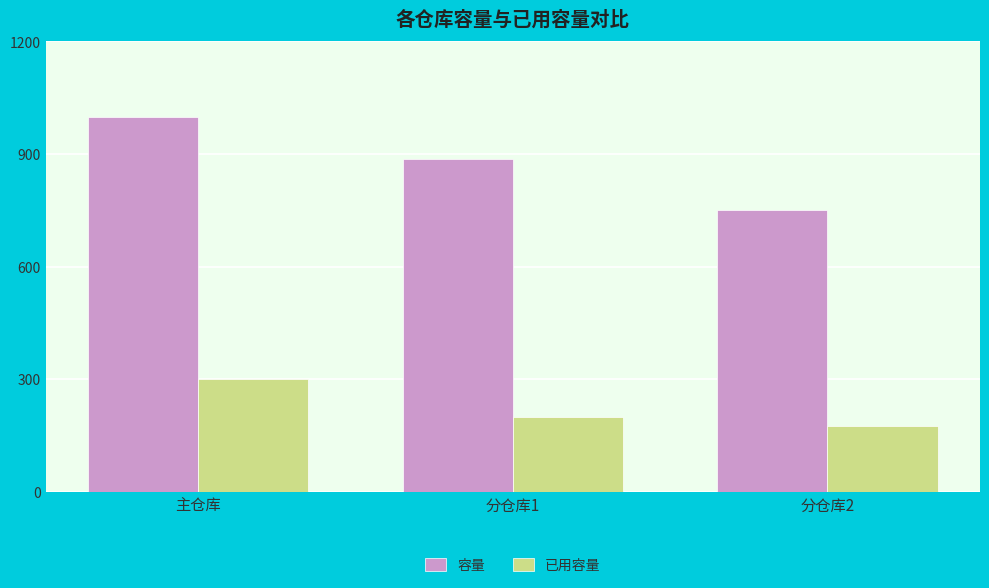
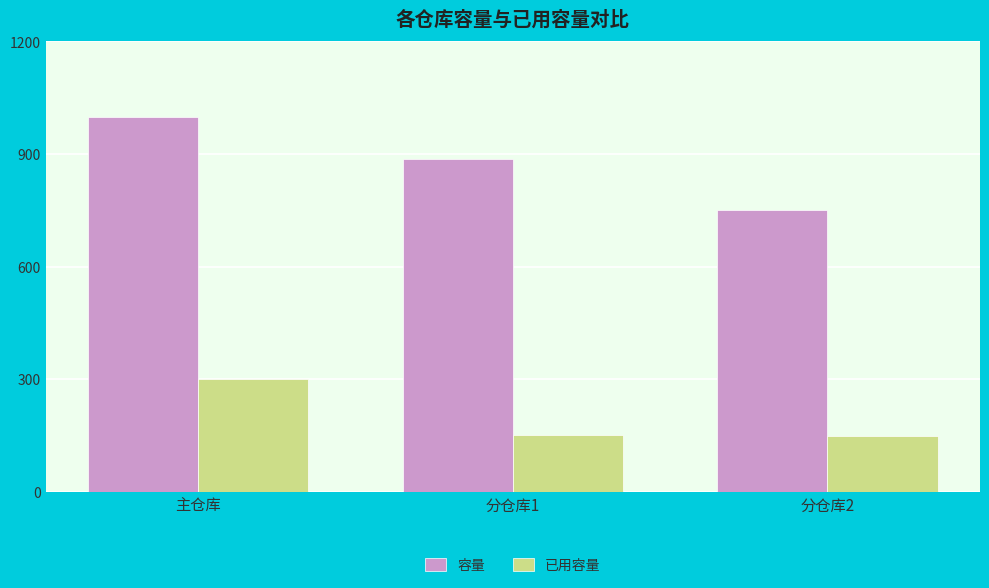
已用容量, 分仓库1: 200 -> 150
已用容量, 分仓库2: 170 -> 150
